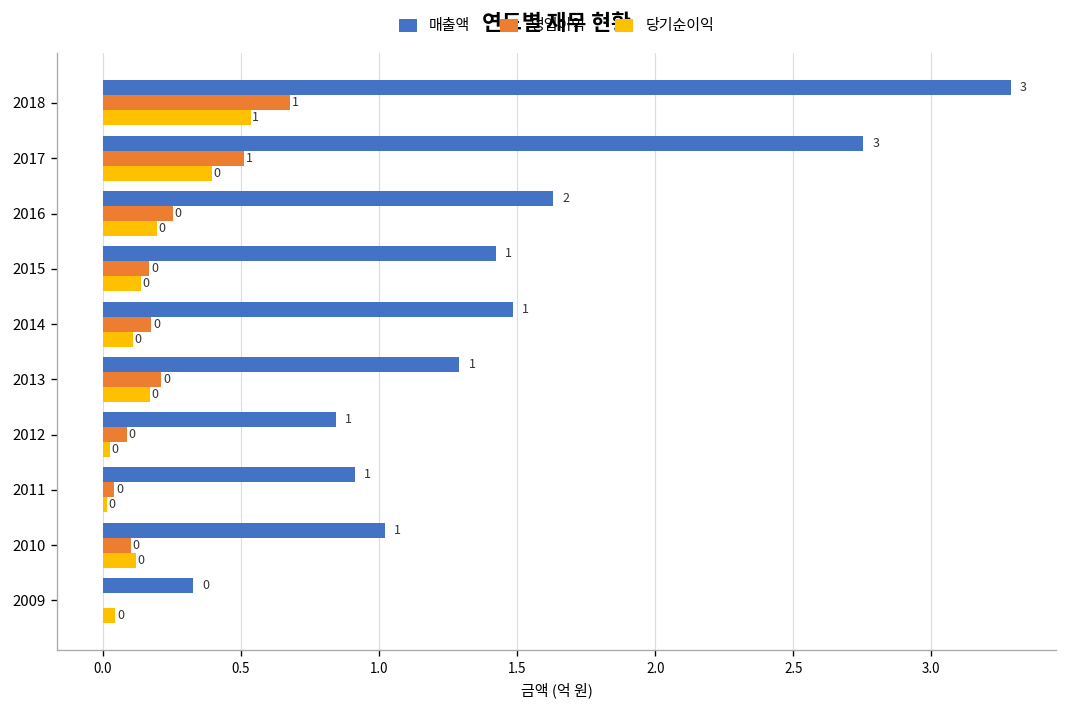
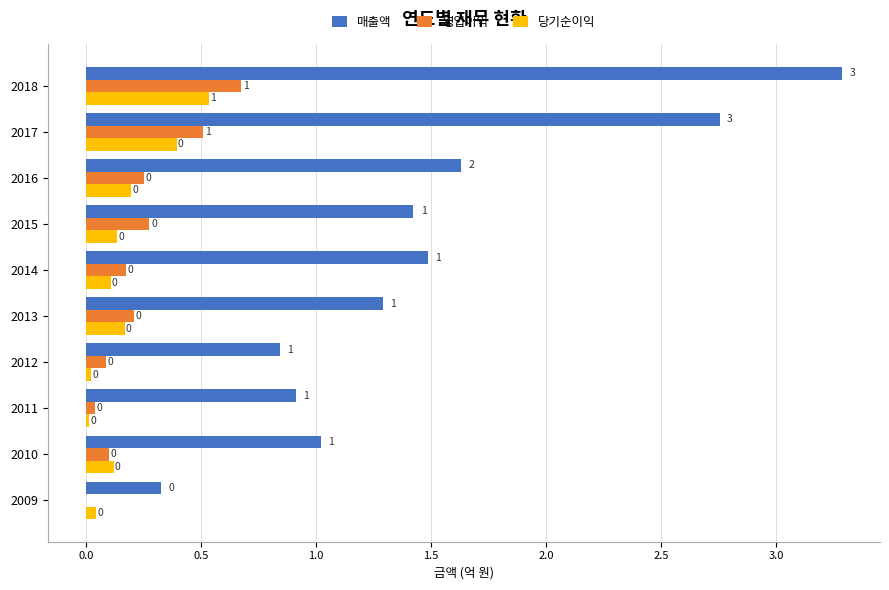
영업이익, 2015: 0.17 -> 0.28
